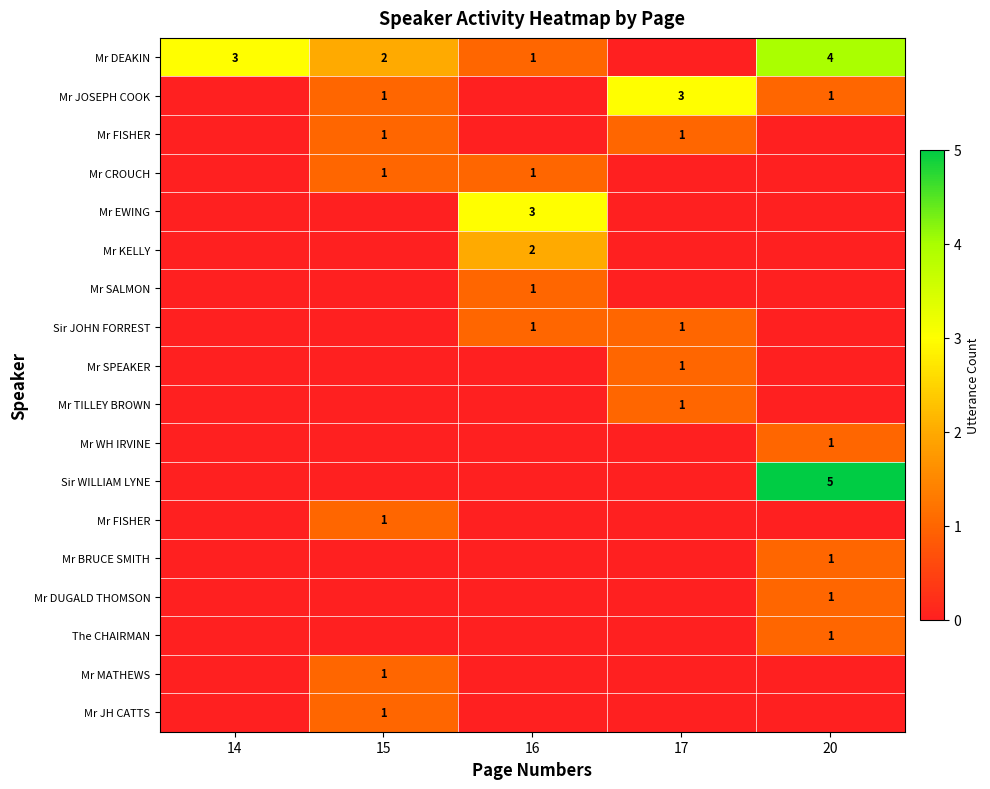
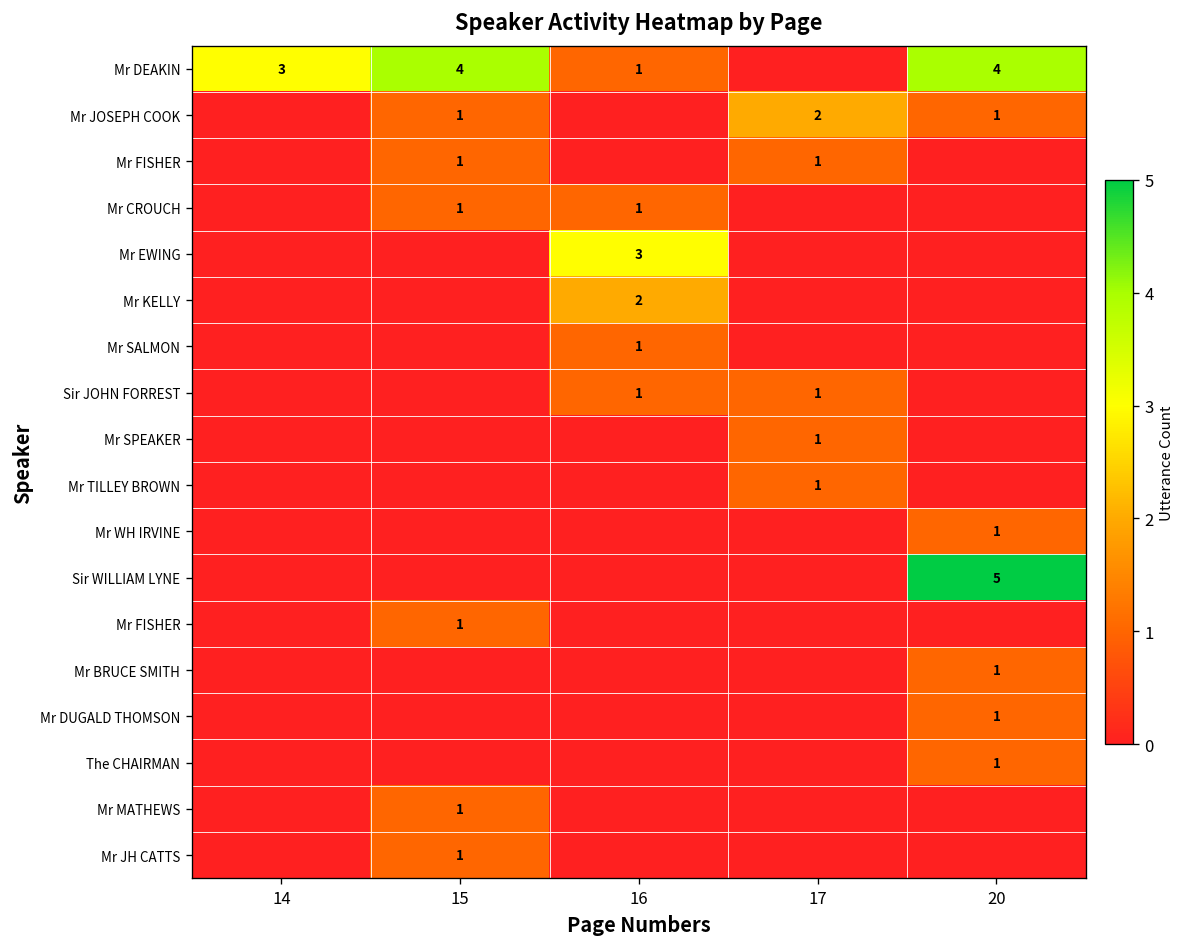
Mr DEAKIN, 15: 2 -> 4
Mr JOSEPH COOK, 17: 3 -> 2
